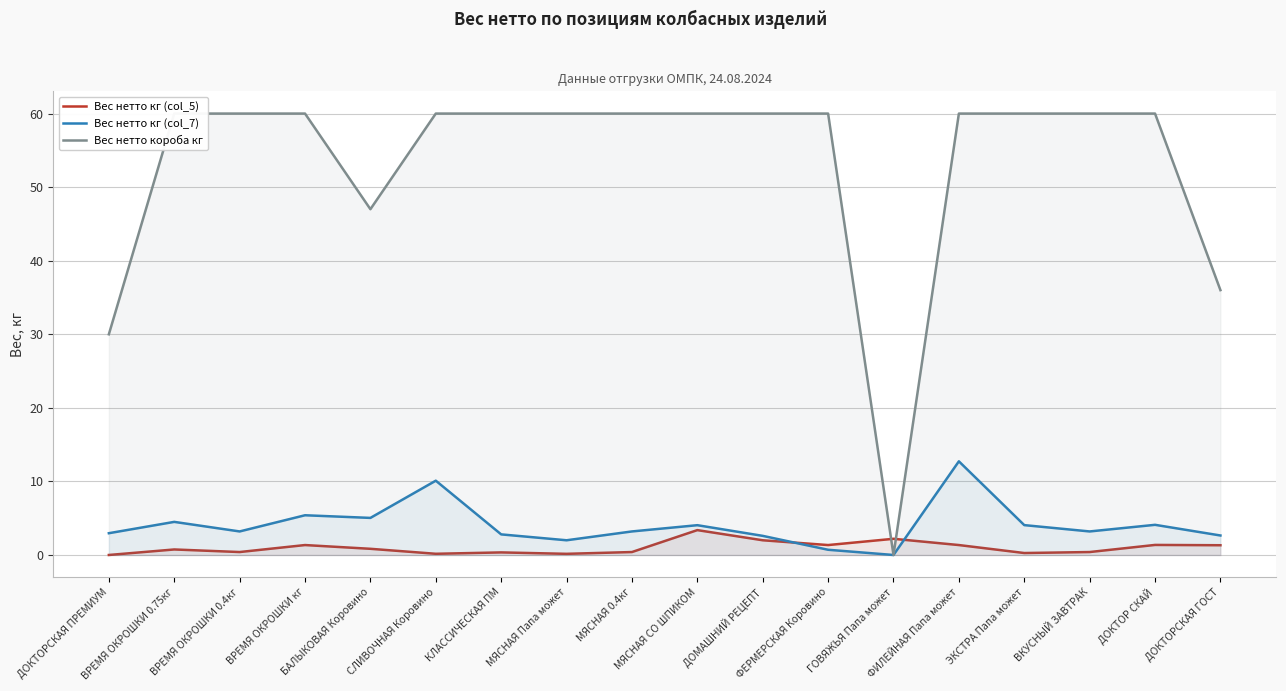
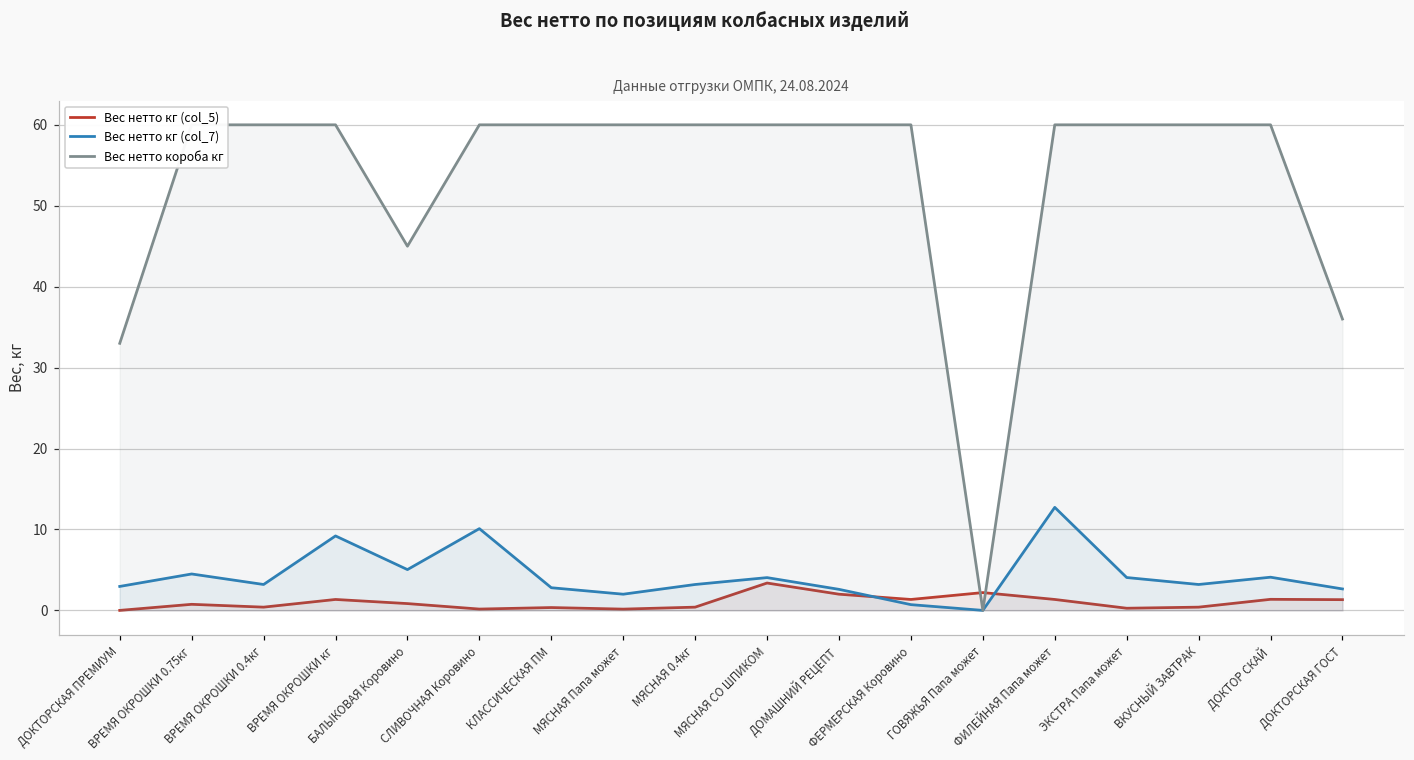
Вес нетто короба кг, ДОКТОРСКАЯ ПРЕМИУМ: 30 -> 33
Вес нетто кг (col_7), ВРЕМЯ ОКРОШКИ кг: 5 -> 9
Вес нетто короба кг, БАЛЫКОВАЯ Коровино: 47 -> 45
